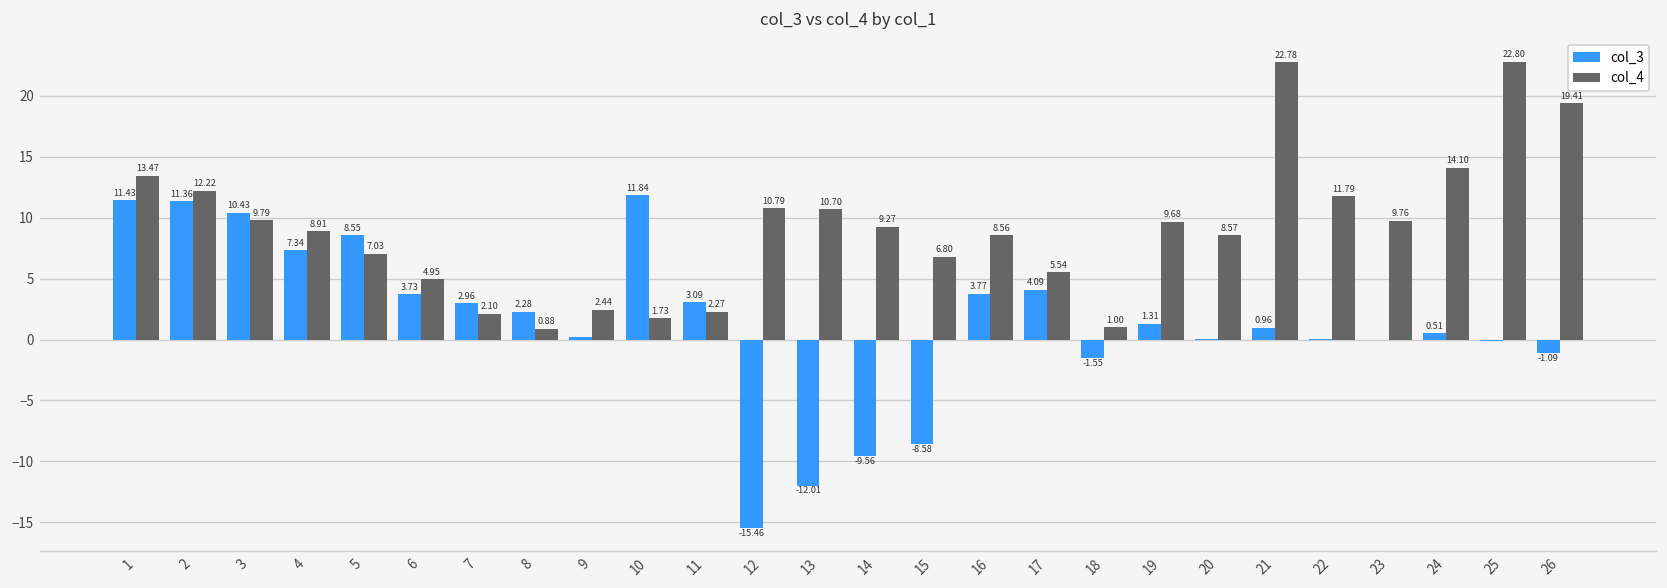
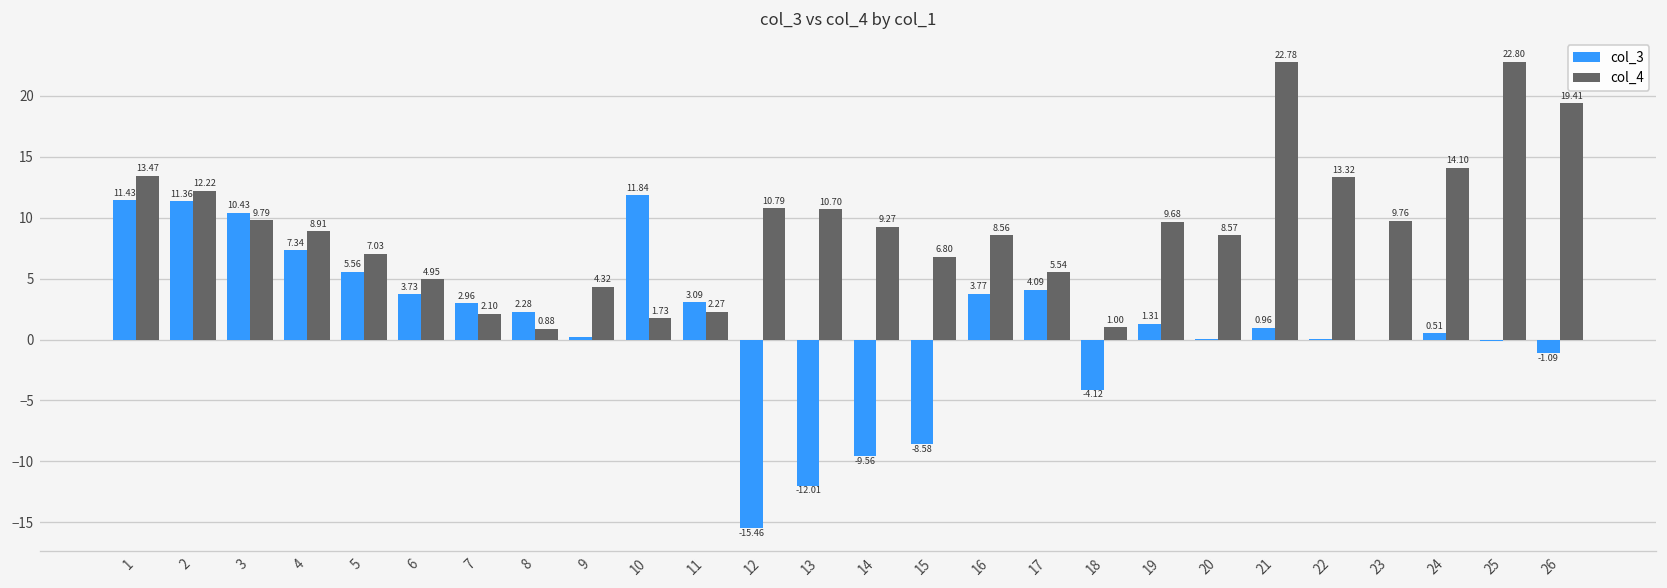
col_3, 5: 8.55 -> 5.56
col_4, 9: 2.44 -> 4.32
col_3, 18: -1.55 -> -4.12
col_4, 22: 11.79 -> 13.32
